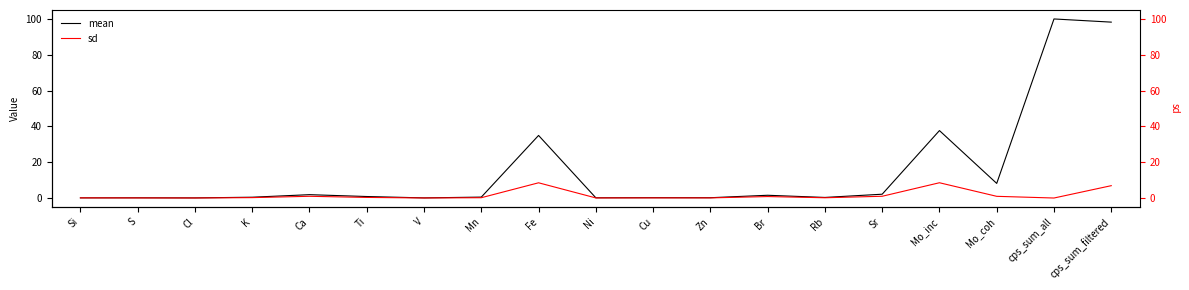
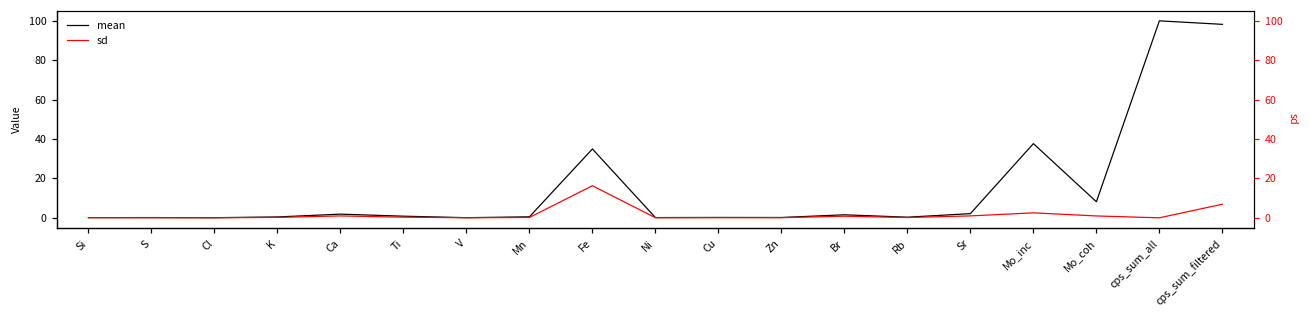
sd, Fe: 9 -> 16
sd, Mo_inc: 9 -> 3
